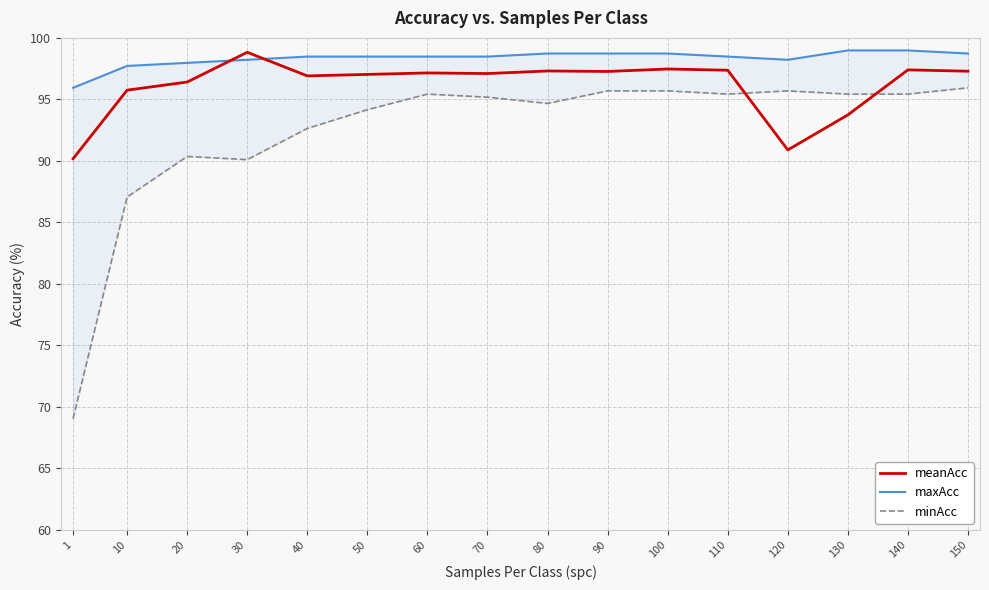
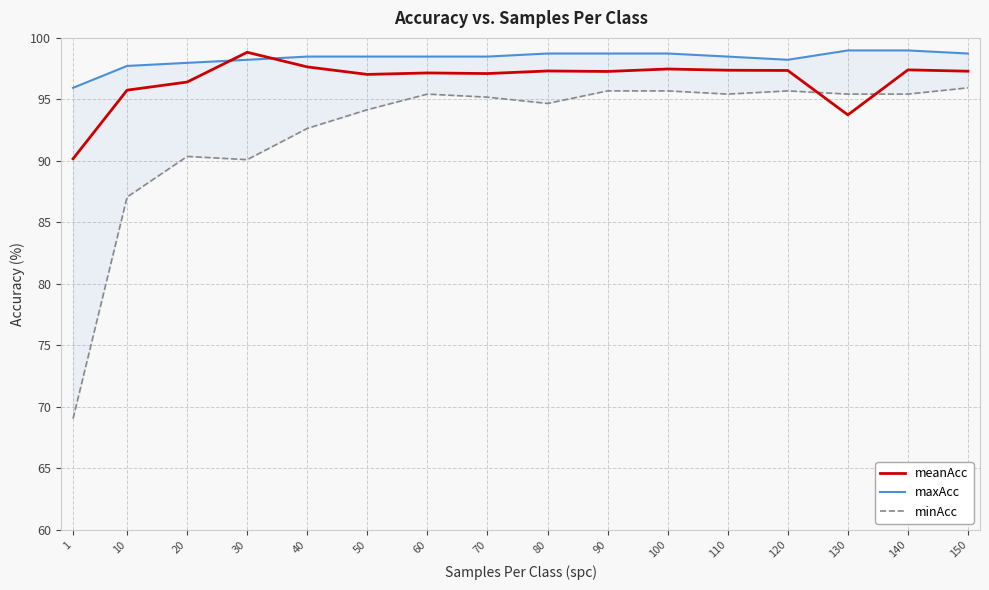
meanAcc, 40: 96.9 -> 97.6
meanAcc, 120: 90.9 -> 97.4
